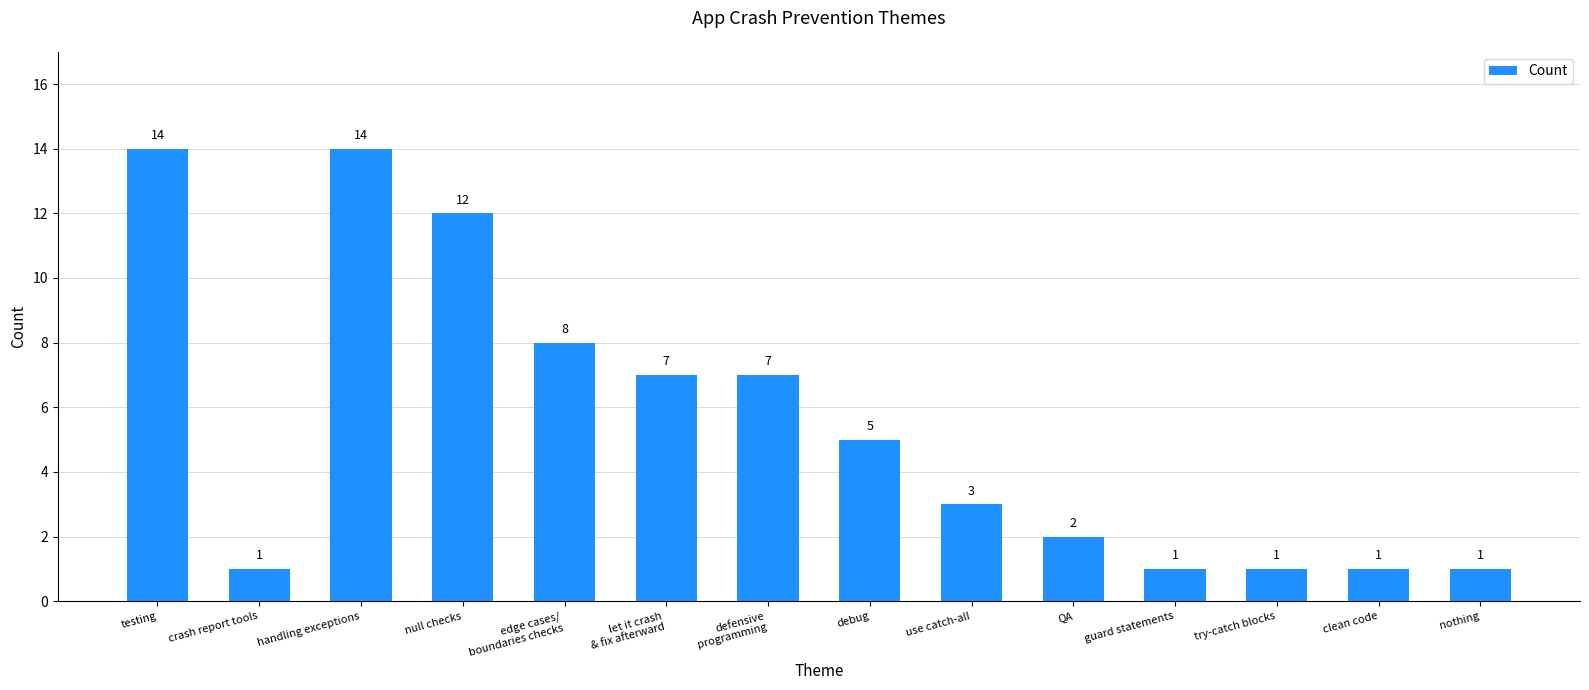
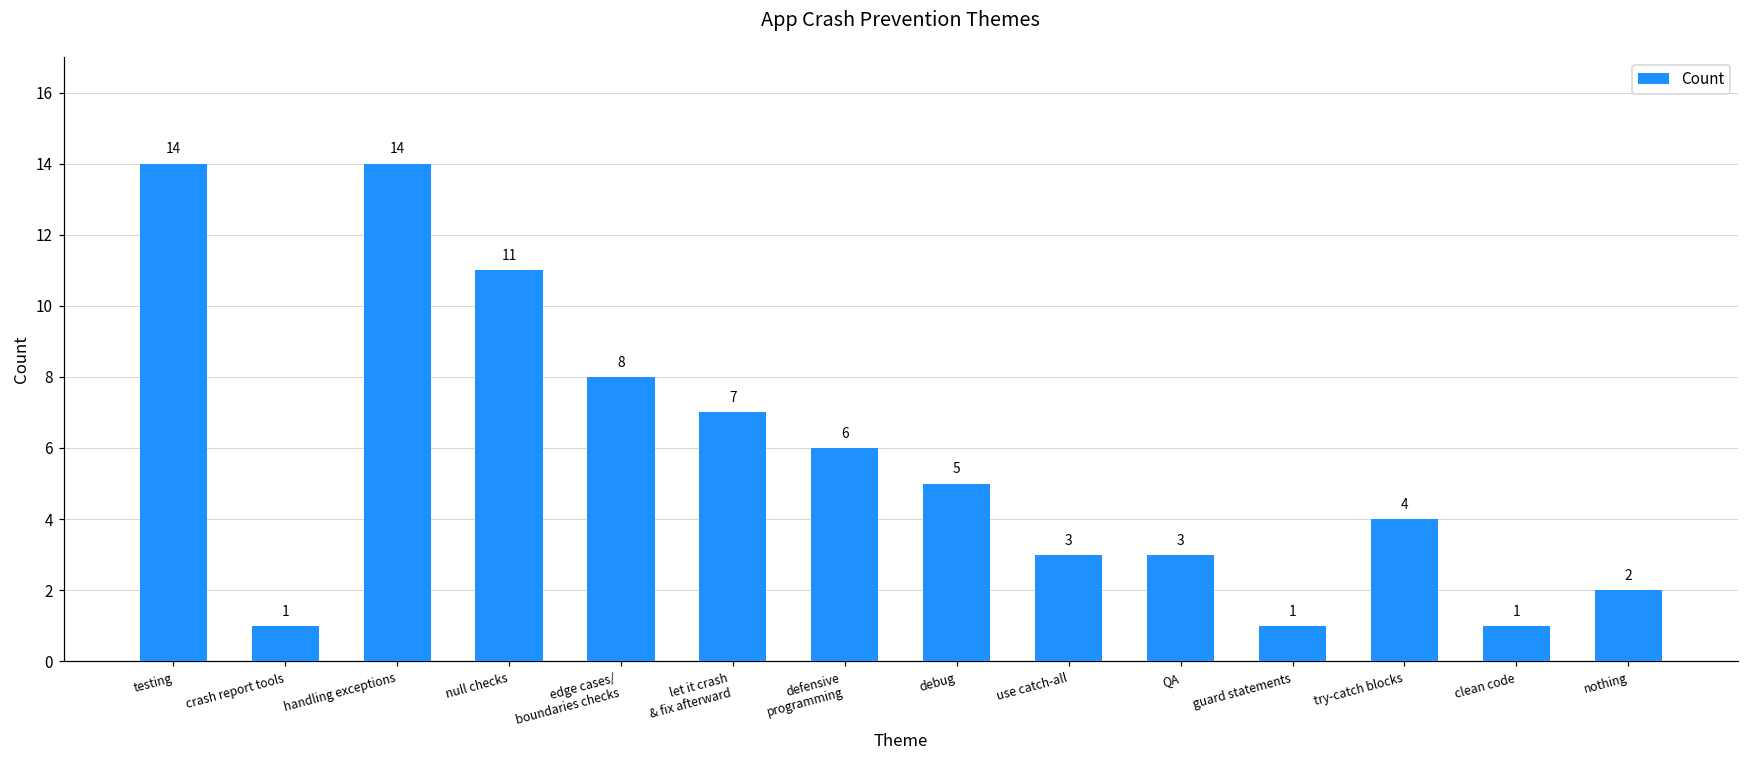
null checks: 12 -> 11
defensive programming: 7 -> 6
QA: 2 -> 3
try-catch blocks: 1 -> 4
nothing: 1 -> 2
